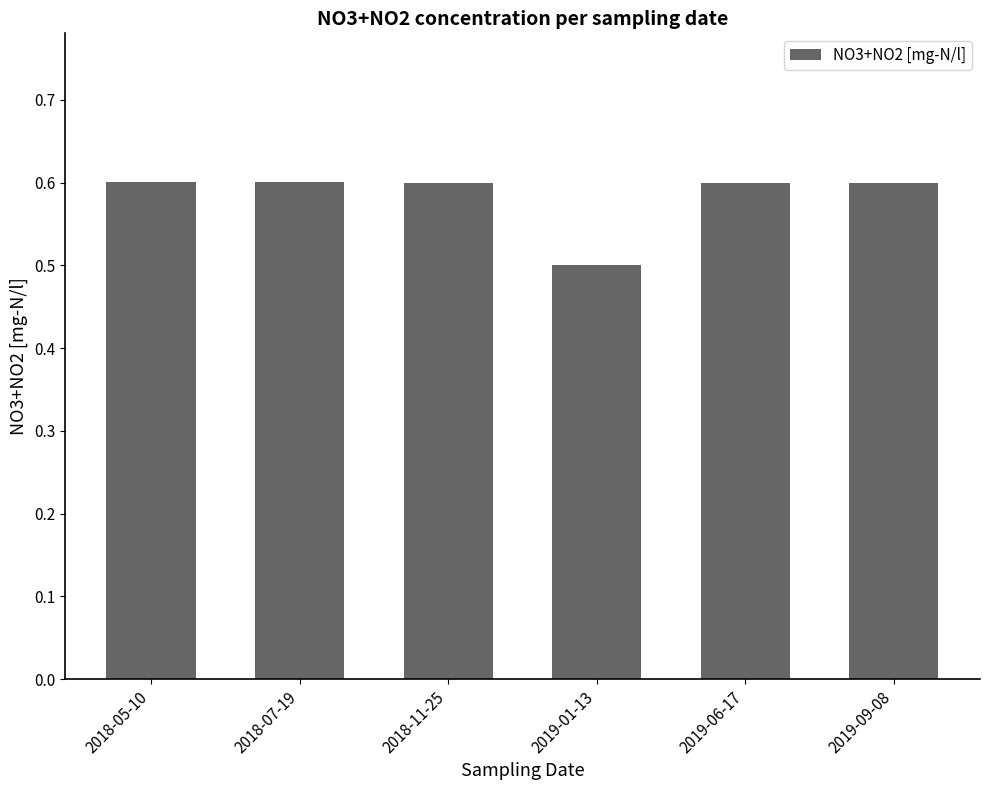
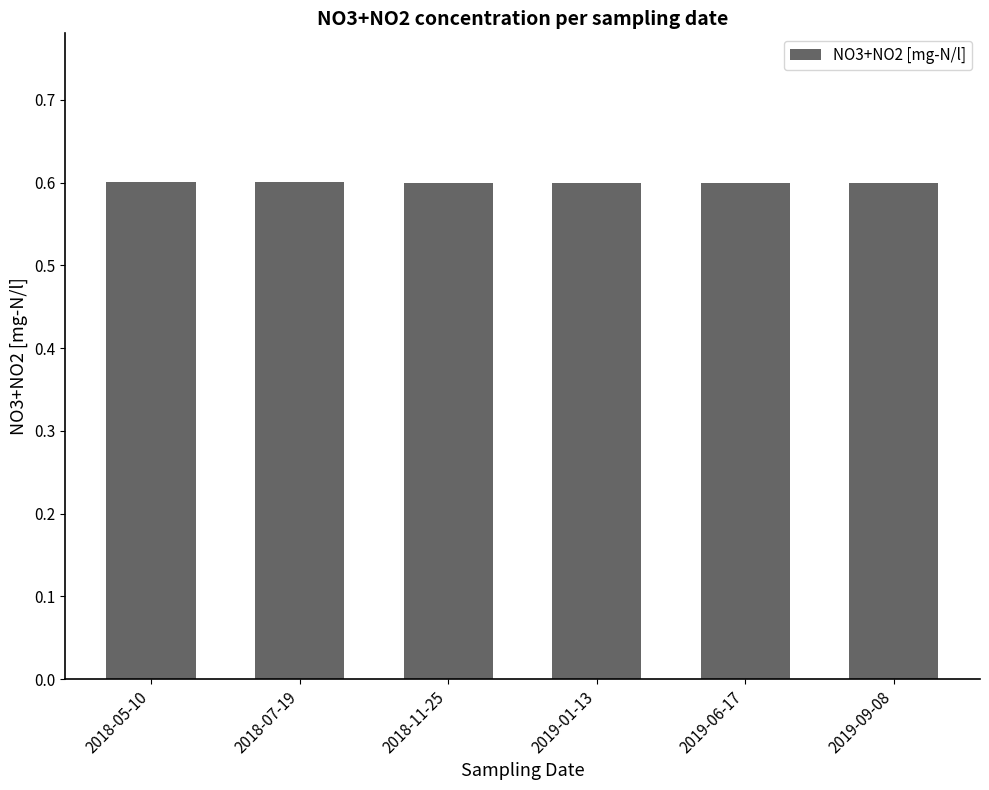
2019-01-13: 0.5 -> 0.6
